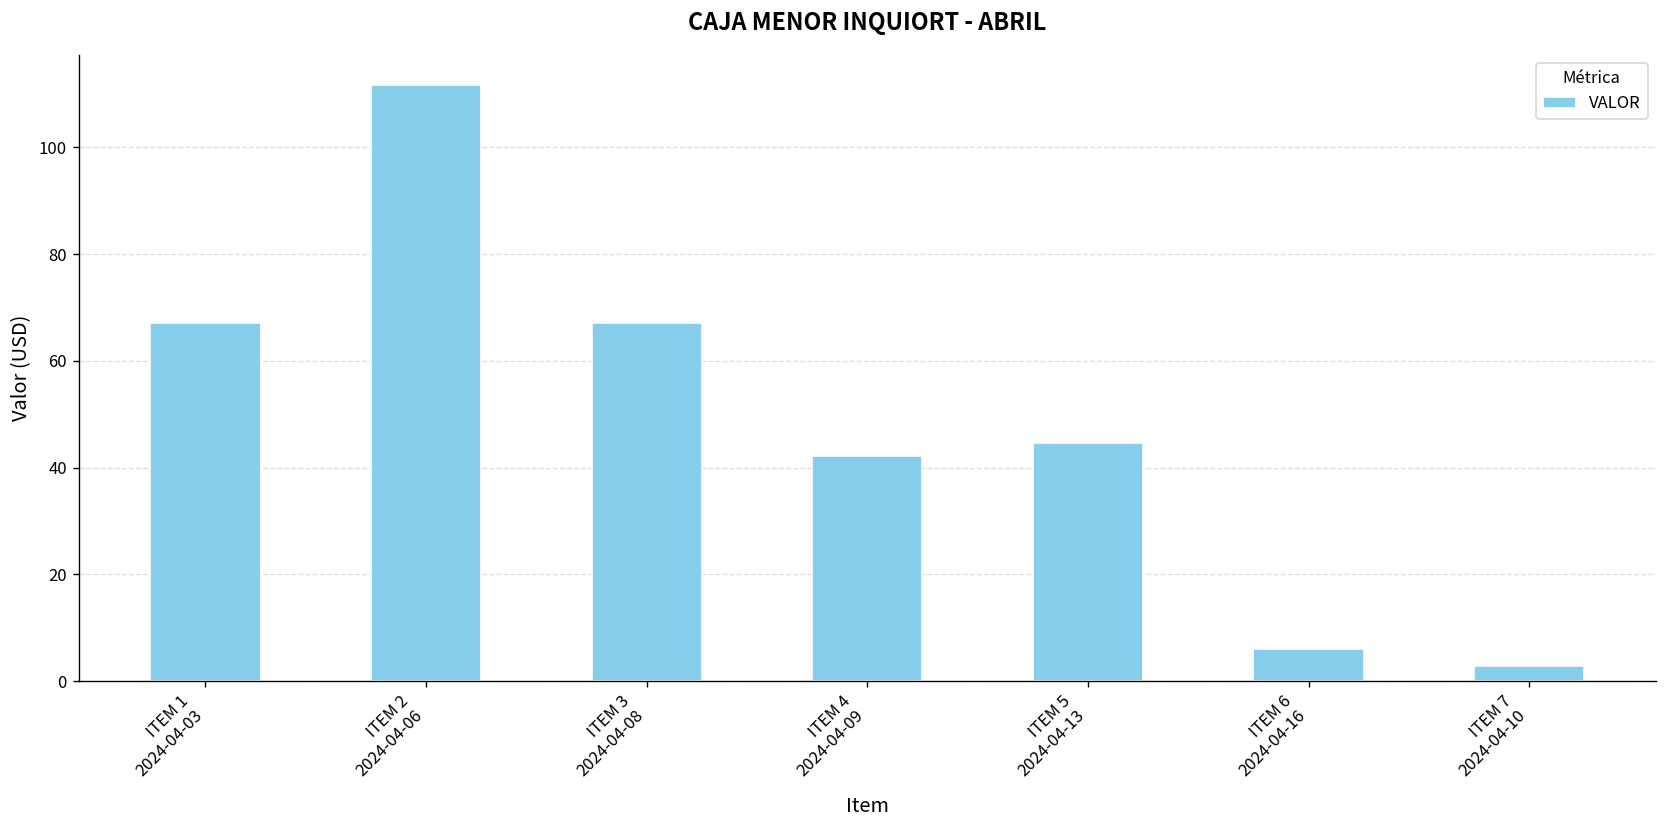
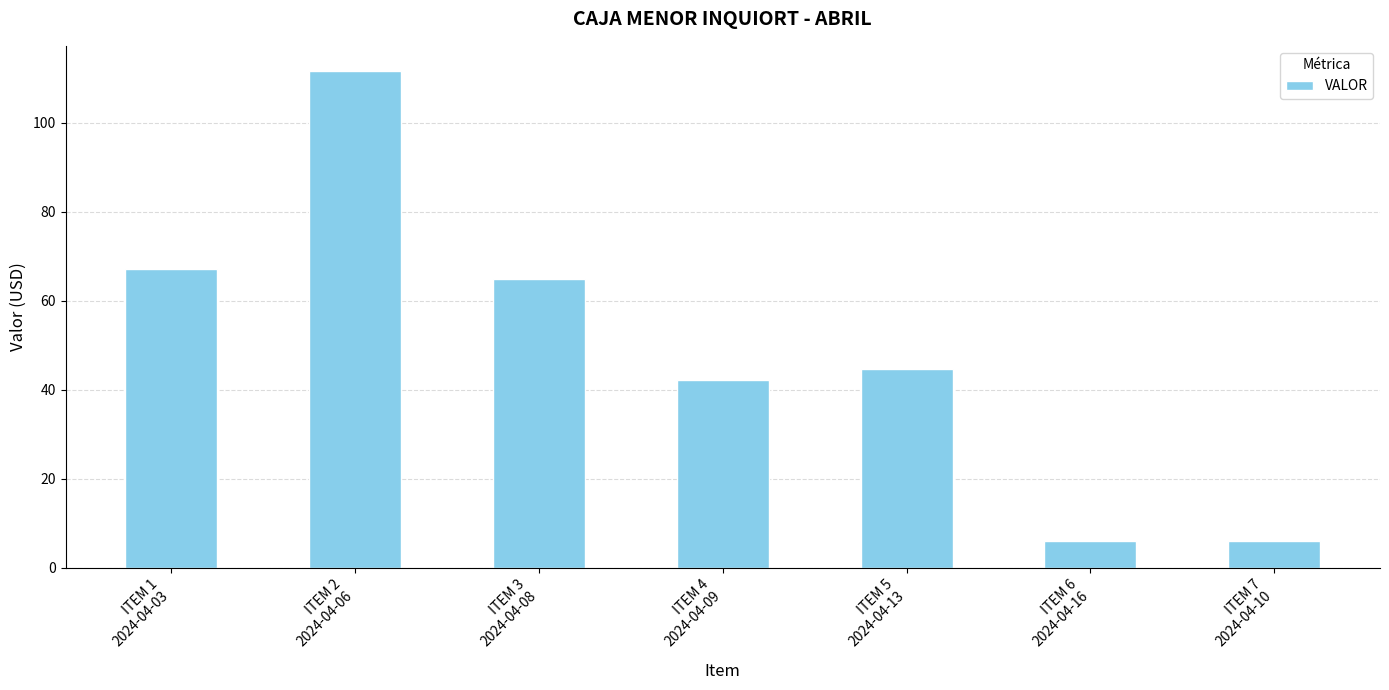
ITEM 3 2024-04-08: 67 -> 65
ITEM 7 2024-04-10: 3 -> 6
